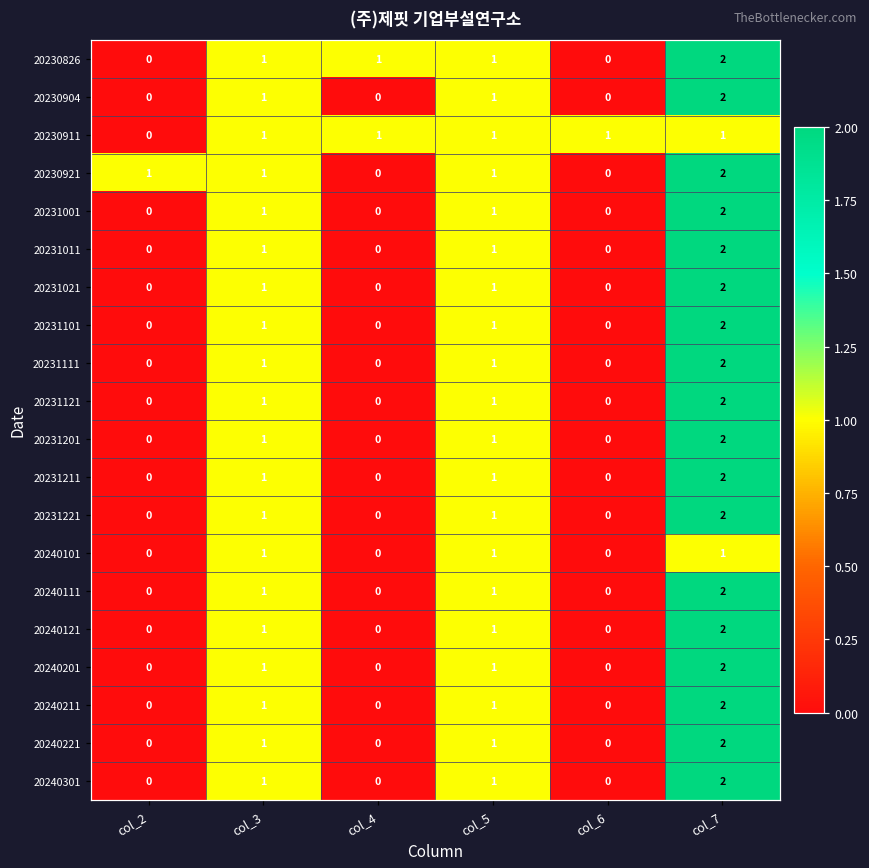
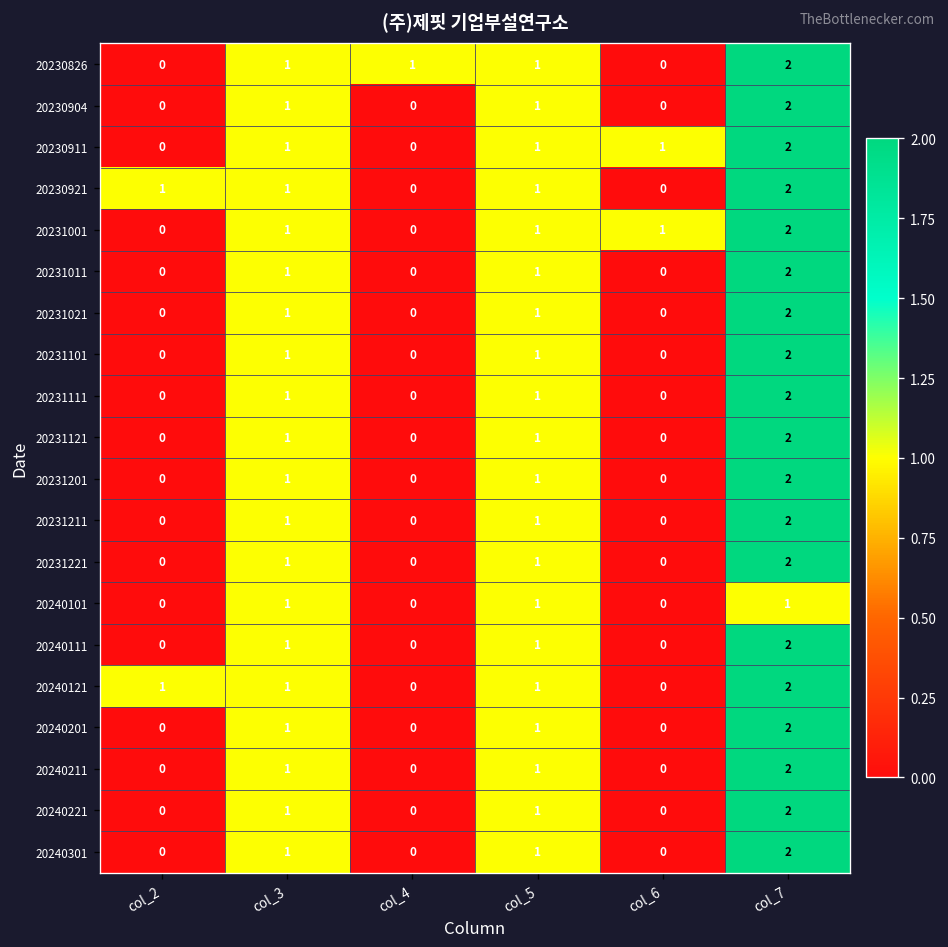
20230911, col_4: 1 -> 0
20230911, col_7: 1 -> 2
20231001, col_6: 0 -> 1
20240121, col_2: 0 -> 1
